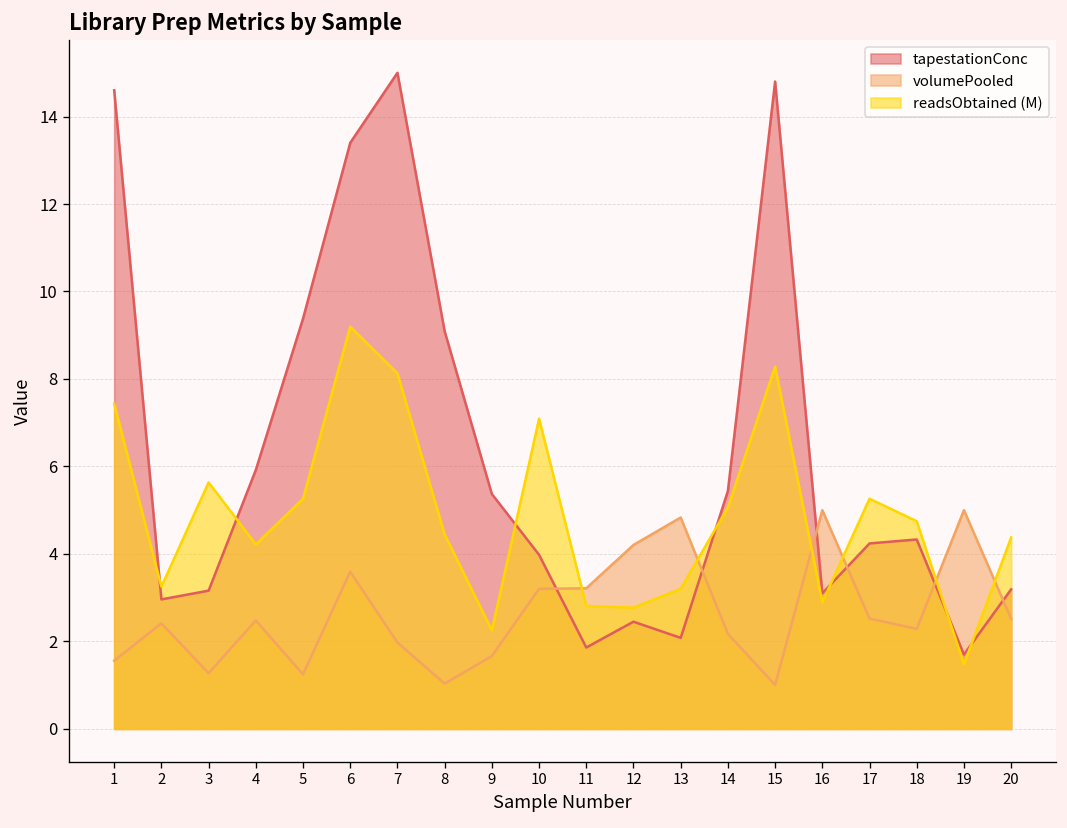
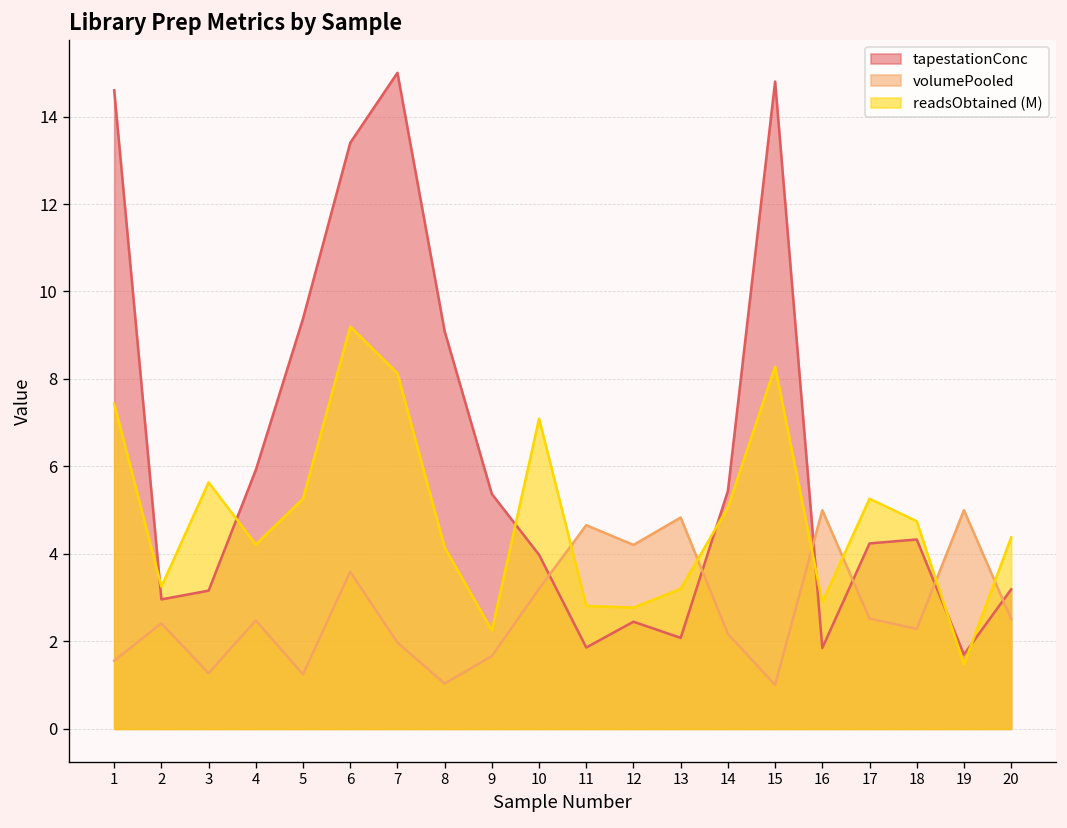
readsObtained (M), 8: 4.4 -> 4.1
volumePooled, 11: 3.2 -> 4.7
tapestationConc, 16: 3.1 -> 1.9
